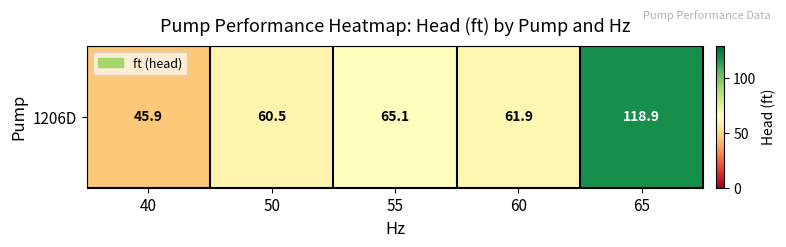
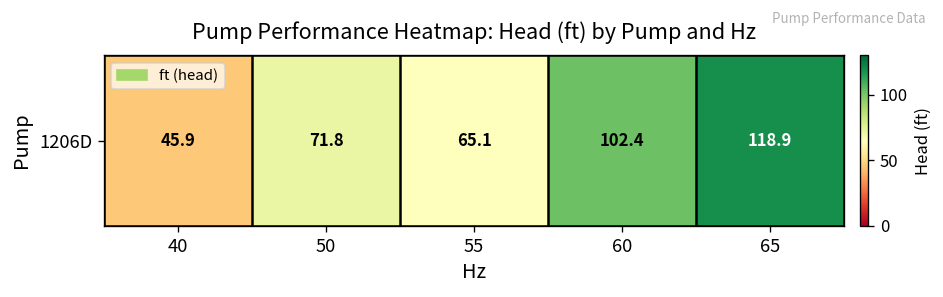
1206D, 50: 60.5 -> 71.8
1206D, 60: 61.9 -> 102.4
